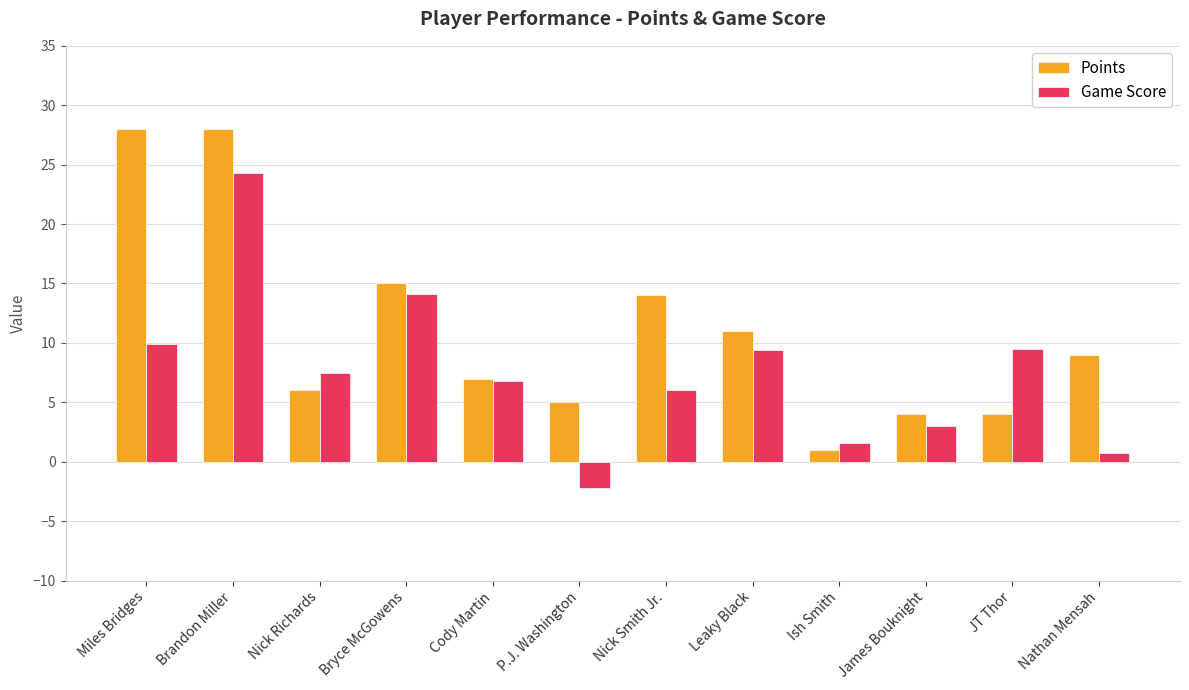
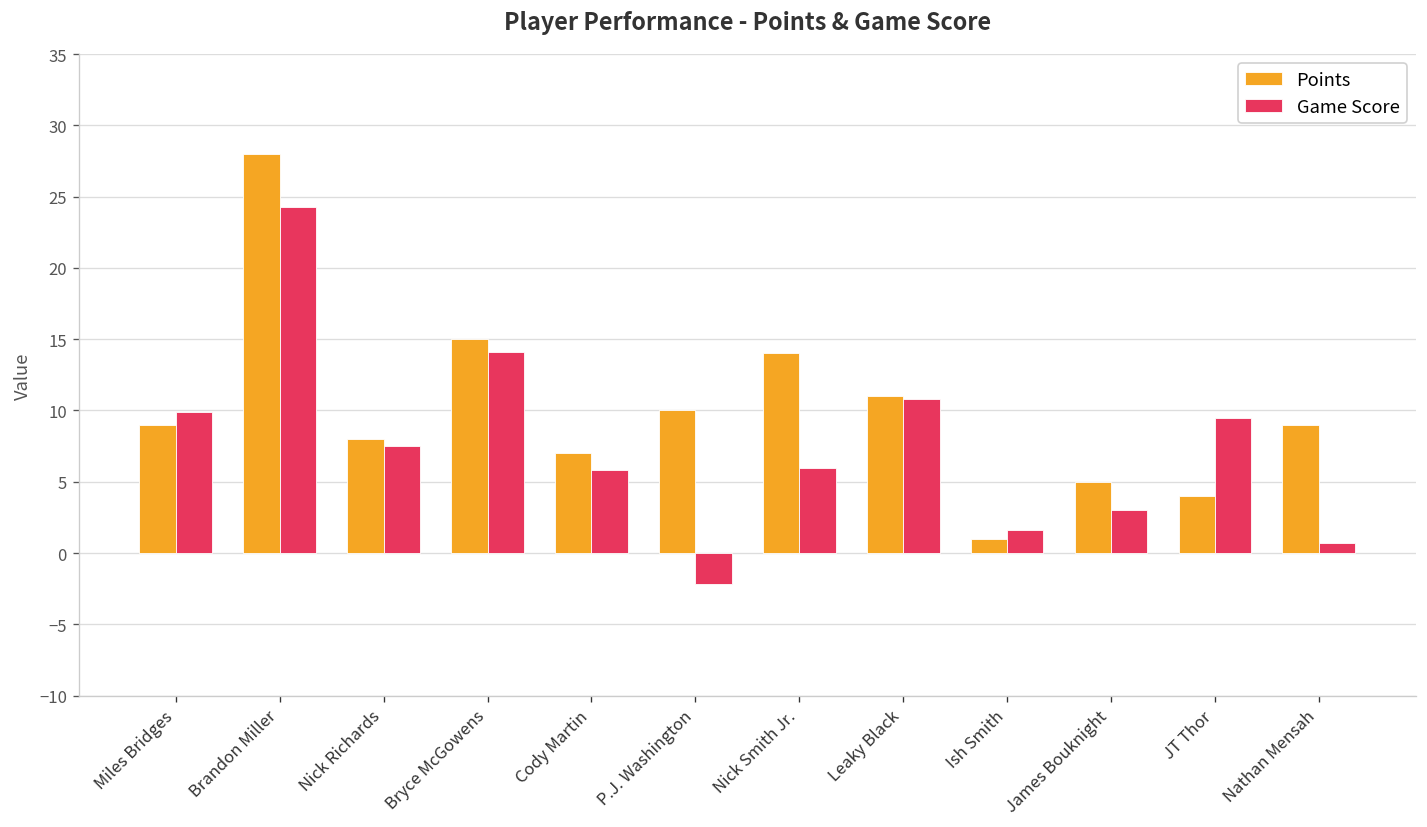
Points, Miles Bridges: 28 -> 9
Points, Nick Richards: 6 -> 8
Game Score, Cody Martin: 6.8 -> 5.8
Points, P.J. Washington: 5 -> 10
Game Score, Leaky Black: 9.4 -> 10.8
Points, James Bouknight: 4 -> 5
